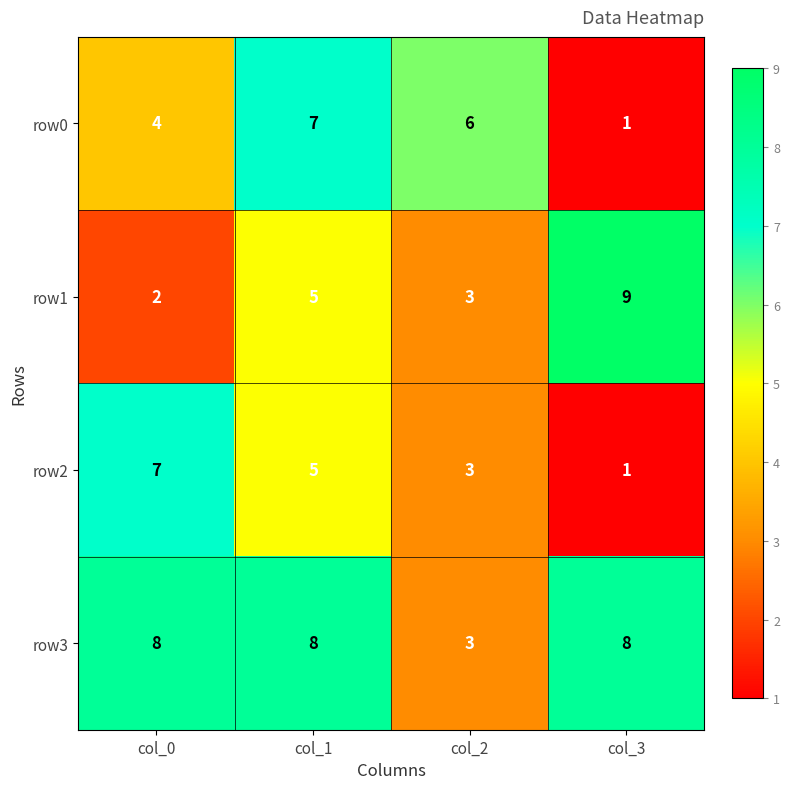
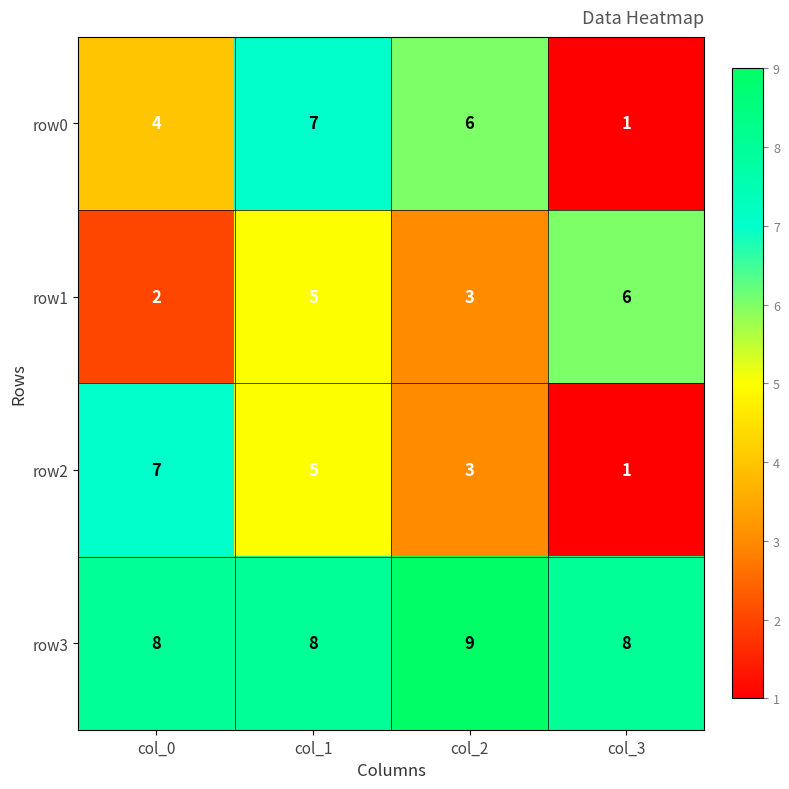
row1, col_3: 9 -> 6
row3, col_2: 3 -> 9
